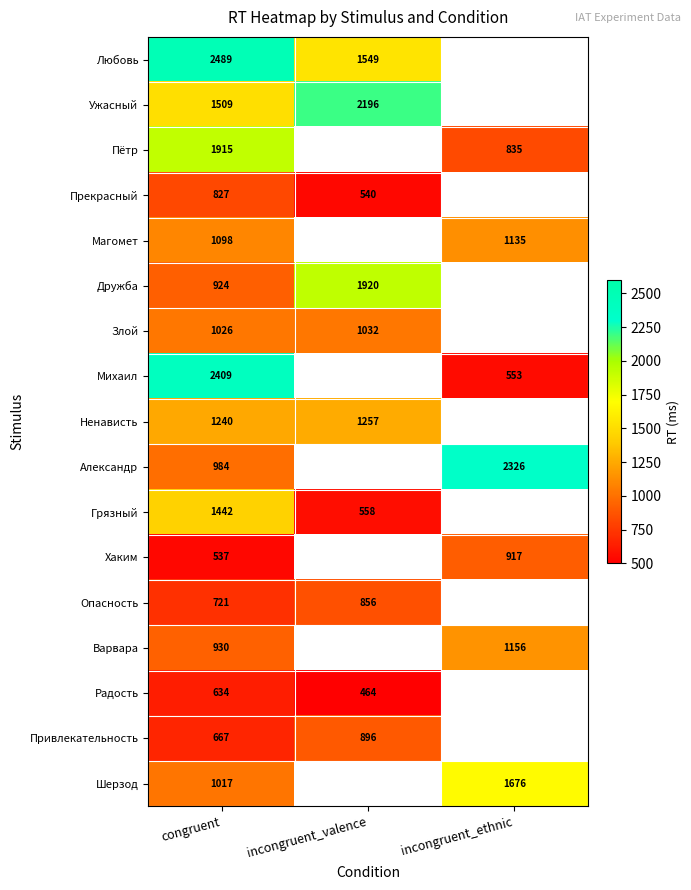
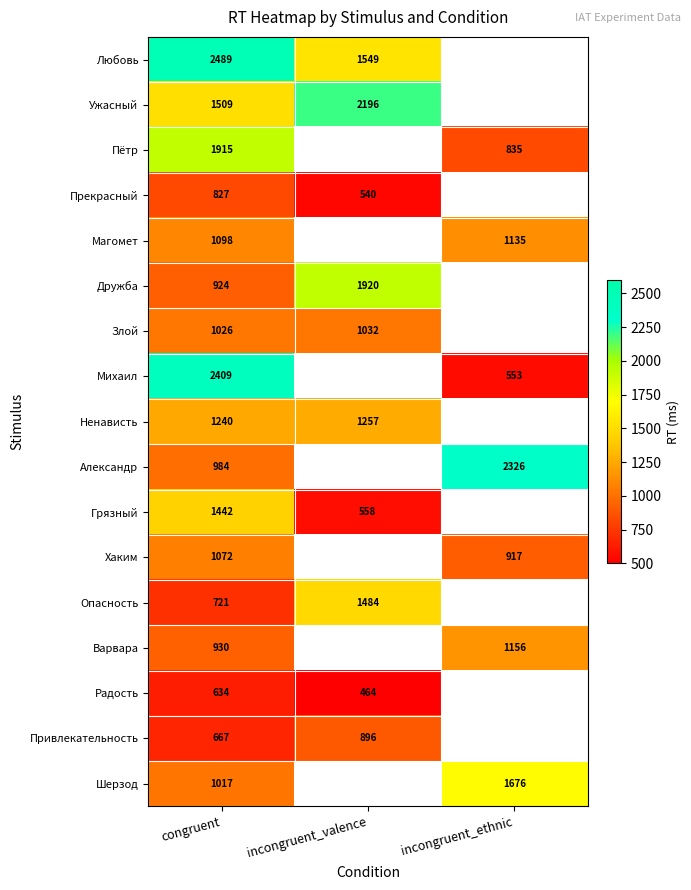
Хаким, congruent: 537 -> 1072
Опасность, incongruent_valence: 856 -> 1484
